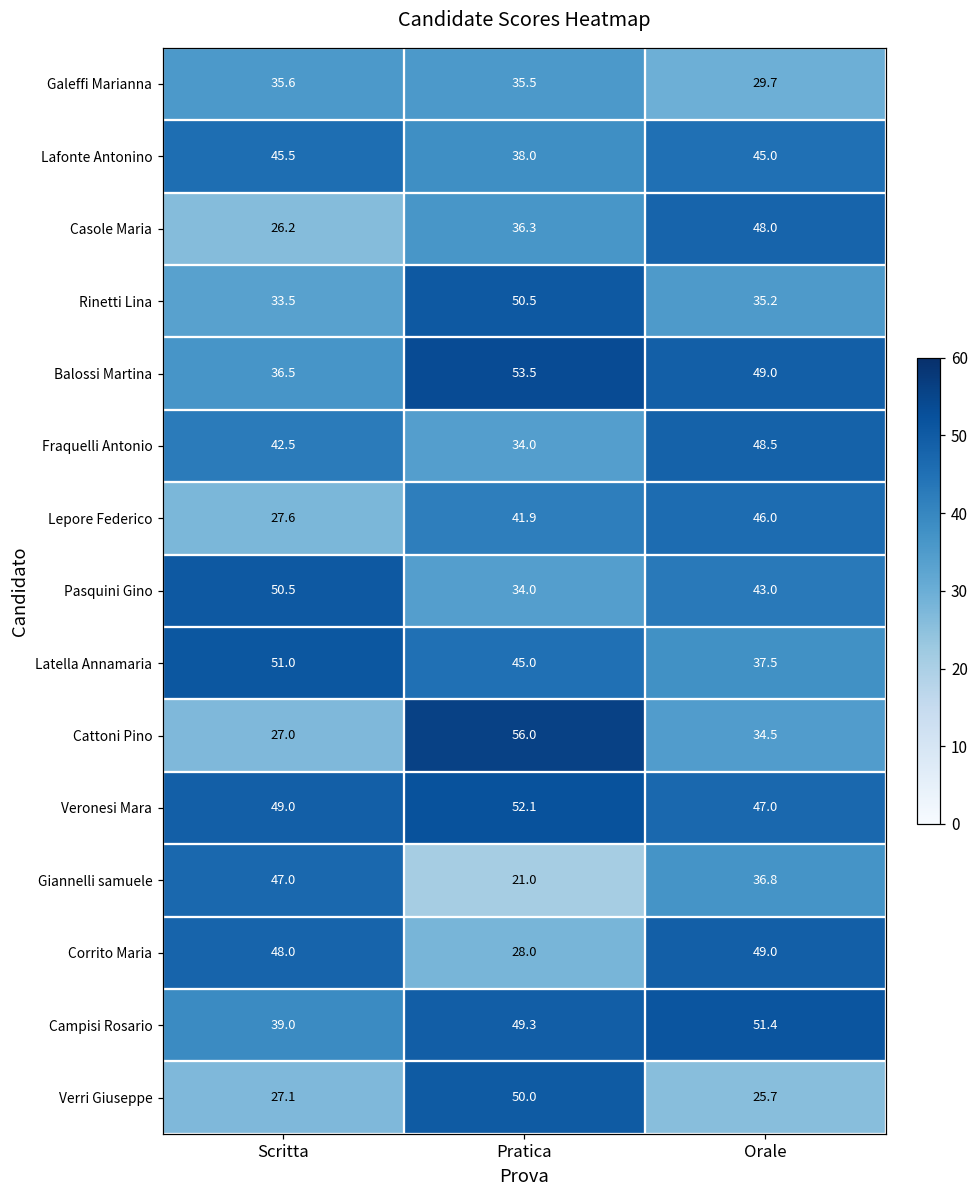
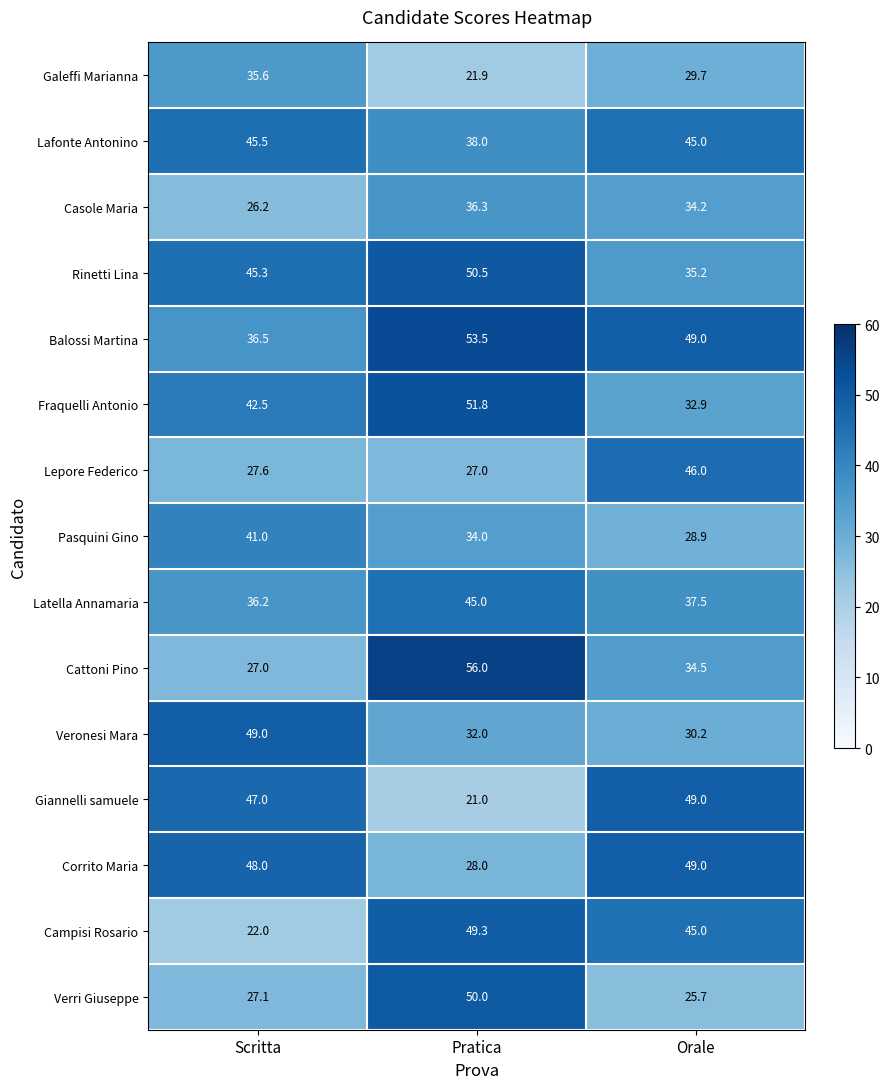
Galeffi Marianna, Pratica: 35.5 -> 21.9
Casole Maria, Orale: 48.0 -> 34.2
Rinetti Lina, Scritta: 33.5 -> 45.3
Fraquelli Antonio, Pratica: 34.0 -> 51.8
Fraquelli Antonio, Orale: 48.5 -> 32.9
Lepore Federico, Pratica: 41.9 -> 27.0
Pasquini Gino, Scritta: 50.5 -> 41.0
Pasquini Gino, Orale: 43.0 -> 28.9
Latella Annamaria, Scritta: 51.0 -> 36.2
Veronesi Mara, Pratica: 52.1 -> 32.0
Veronesi Mara, Orale: 47.0 -> 30.2
Giannelli samuele, Orale: 36.8 -> 49.0
Campisi Rosario, Scritta: 39.0 -> 22.0
Campisi Rosario, Orale: 51.4 -> 45.0
